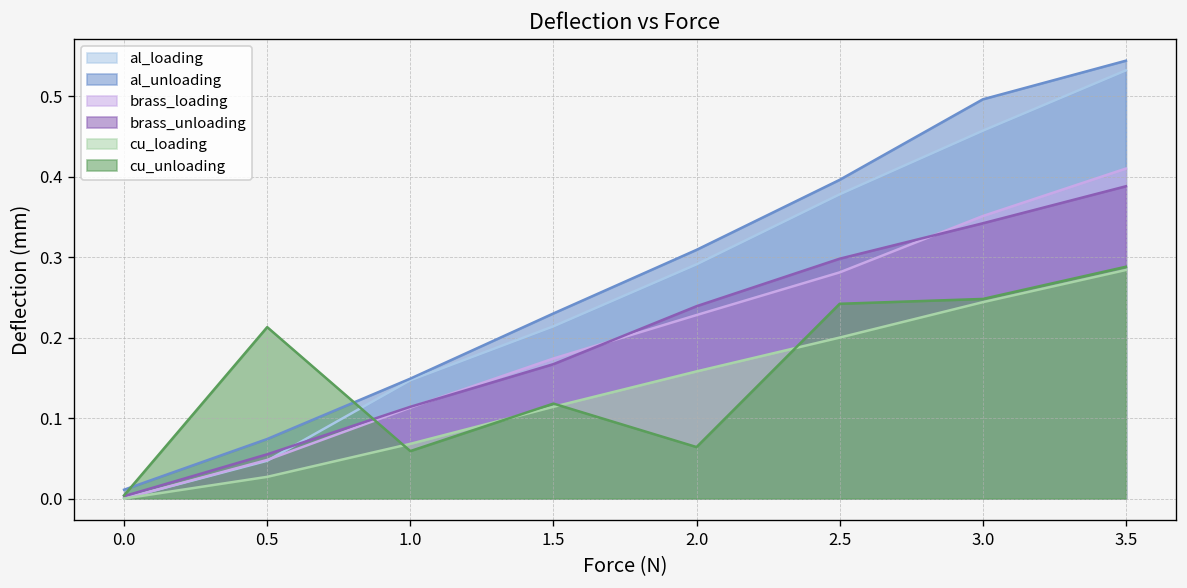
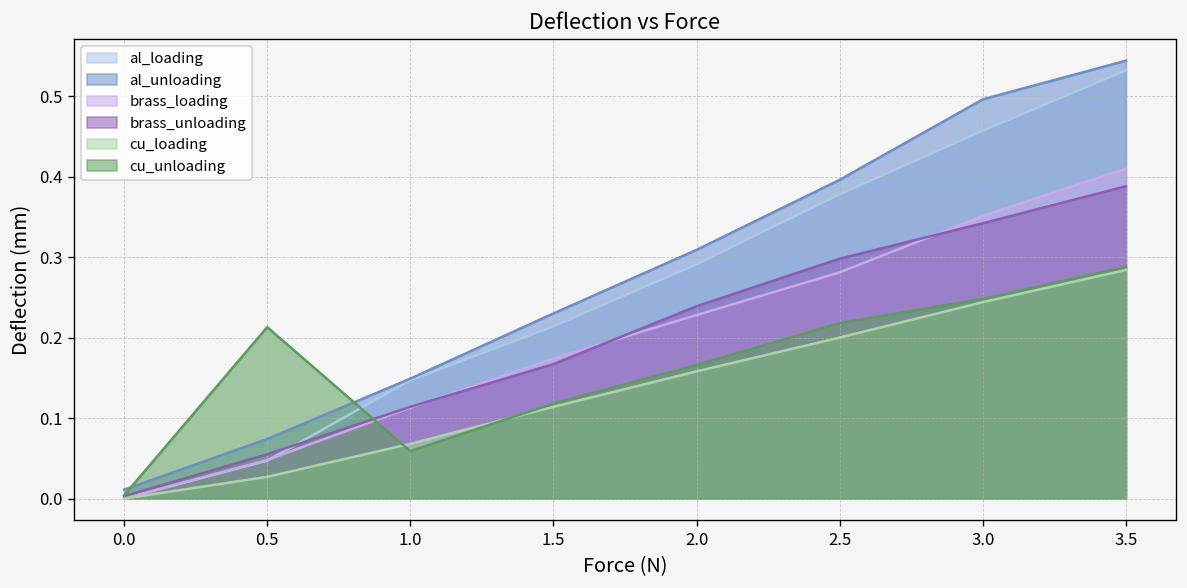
cu_unloading, 2.0: 0.06 -> 0.17
cu_unloading, 2.5: 0.24 -> 0.22
